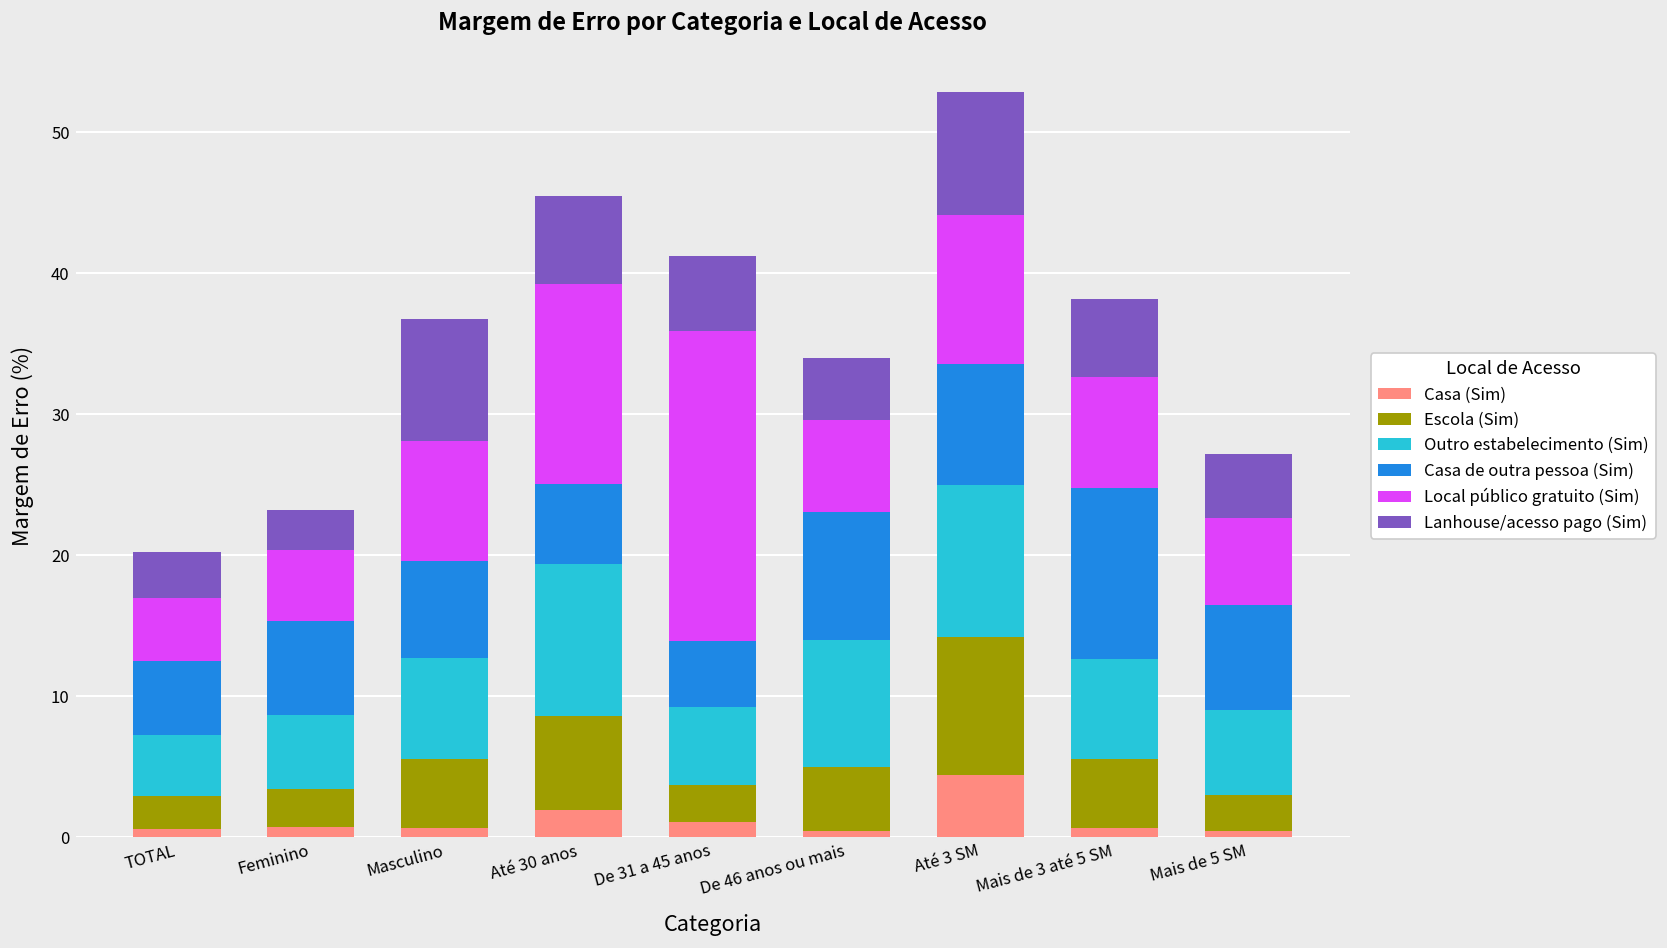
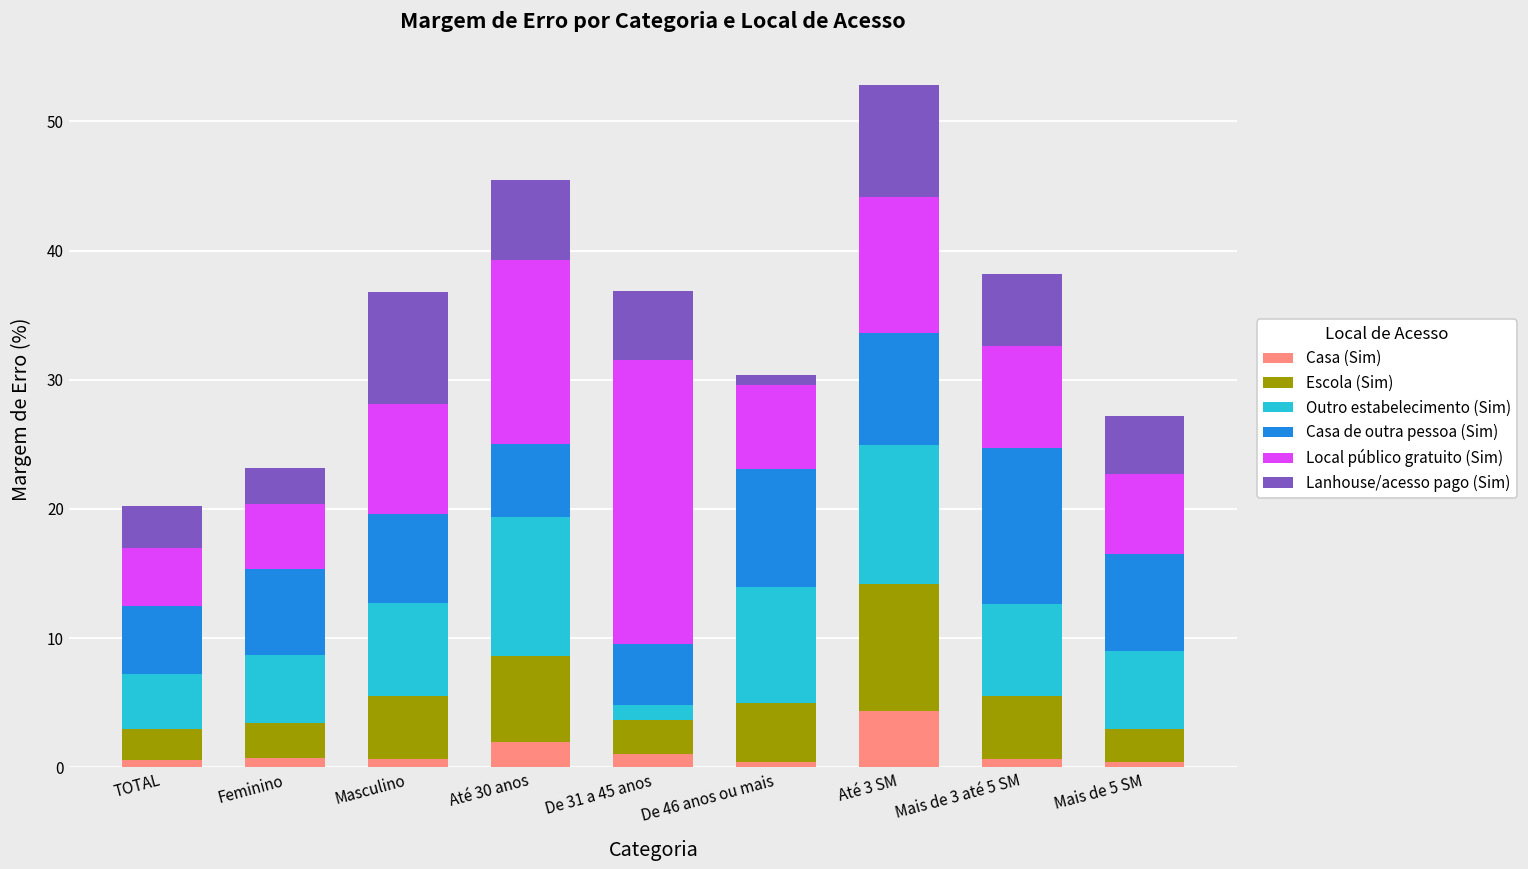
Outro estabelecimento (Sim), De 31 a 45 anos: 5.5 -> 1.2
Lanhouse/acesso pago (Sim), De 46 anos ou mais: 4.4 -> 0.8
